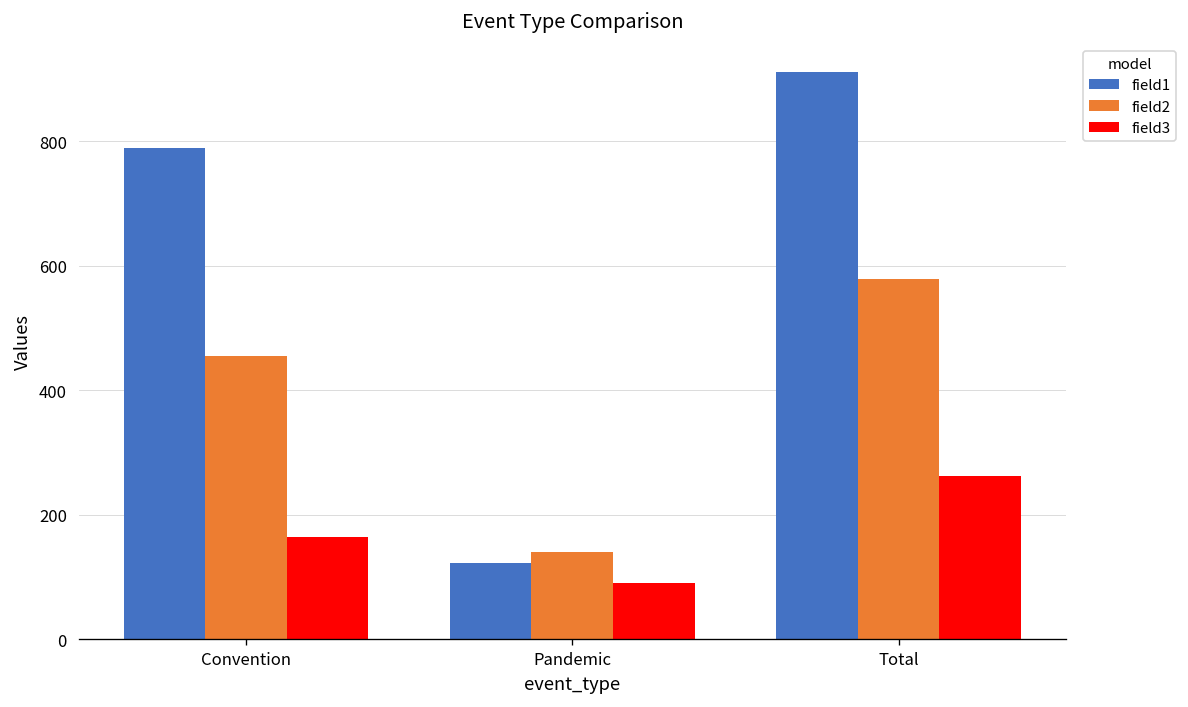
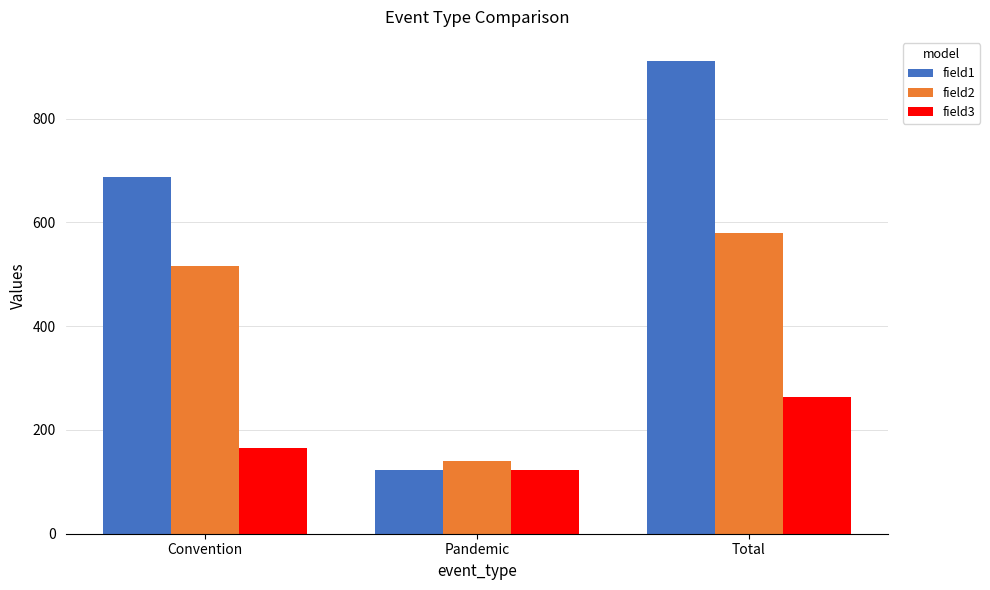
field1, Convention: 790 -> 690
field2, Convention: 460 -> 520
field3, Pandemic: 90 -> 120
